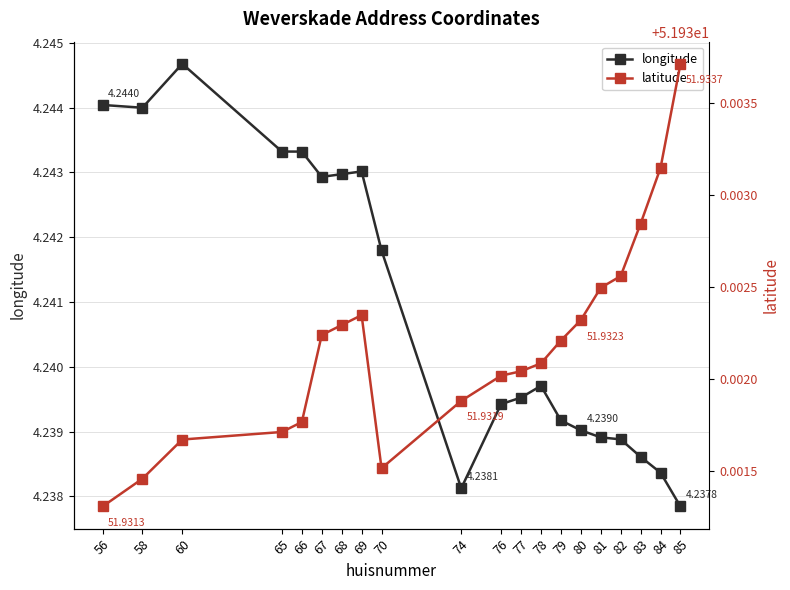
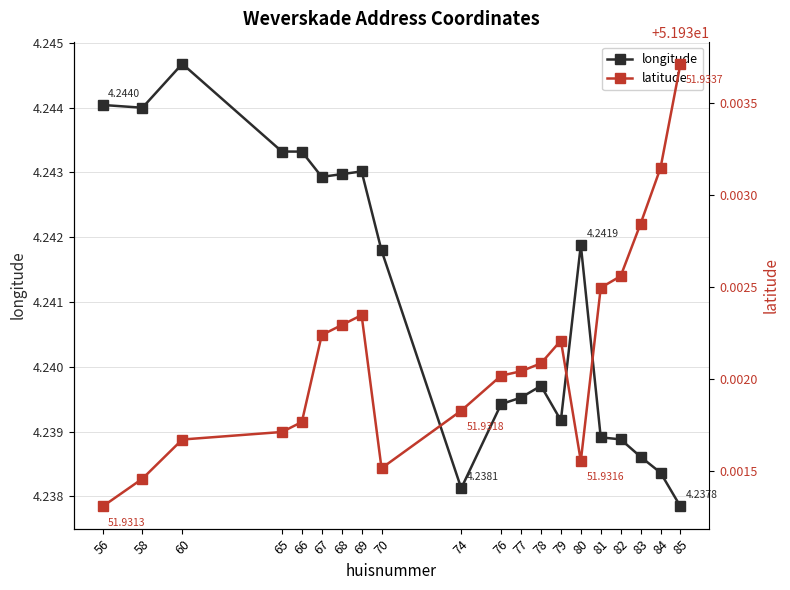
longitude, 80: 4.2390 -> 4.2419
latitude, 74: 51.9319 -> 51.9318
latitude, 80: 51.9323 -> 51.9316
